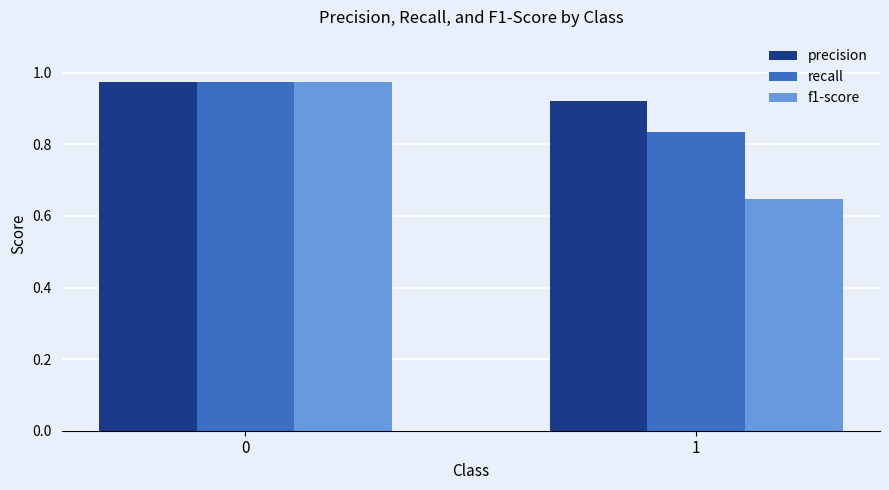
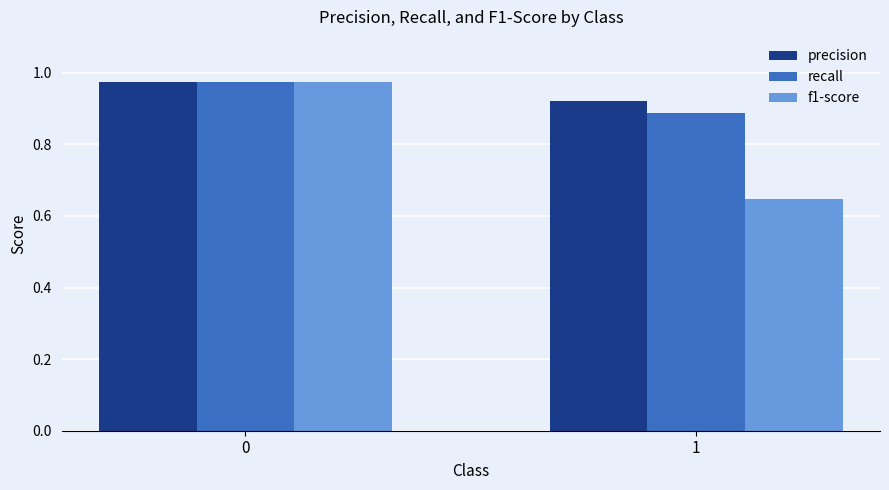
recall, 1: 0.83 -> 0.89
